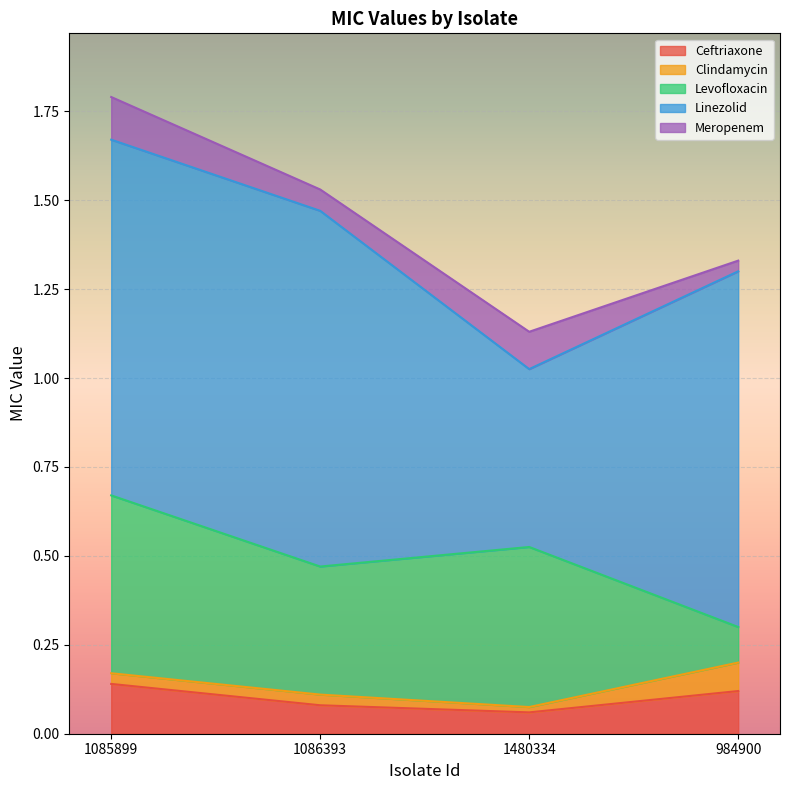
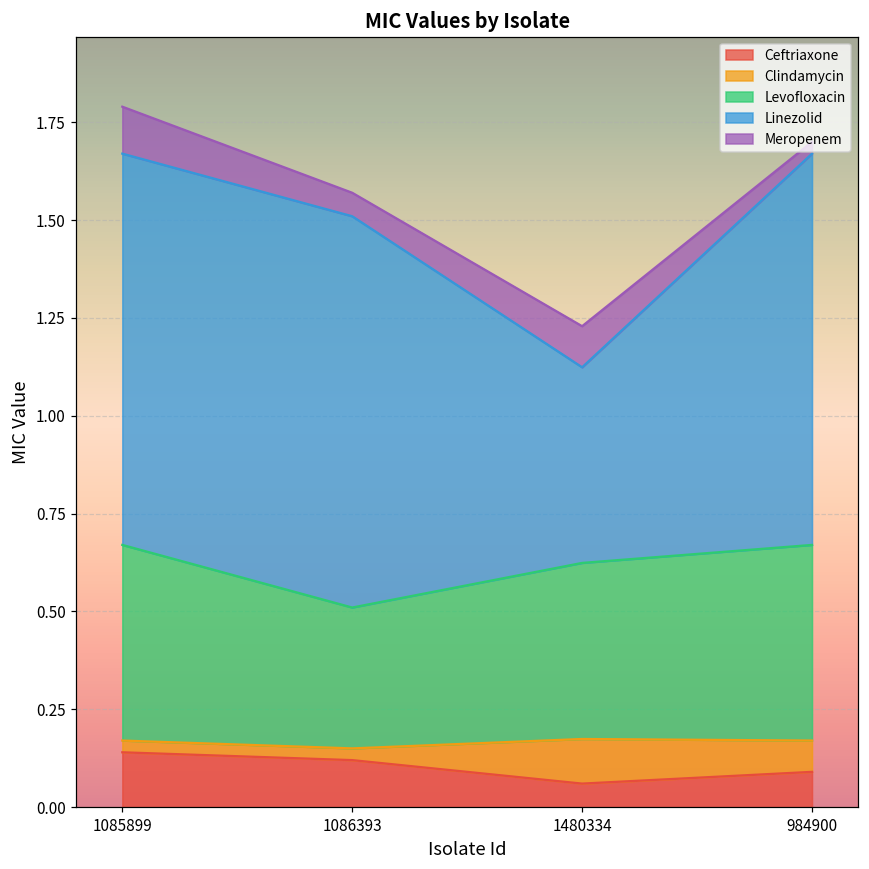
Ceftriaxone, 1086393: 0.08 -> 0.12
Clindamycin, 1480334: 0.02 -> 0.11
Ceftriaxone, 984900: 0.12 -> 0.09
Levofloxacin, 984900: 0.1 -> 0.5
